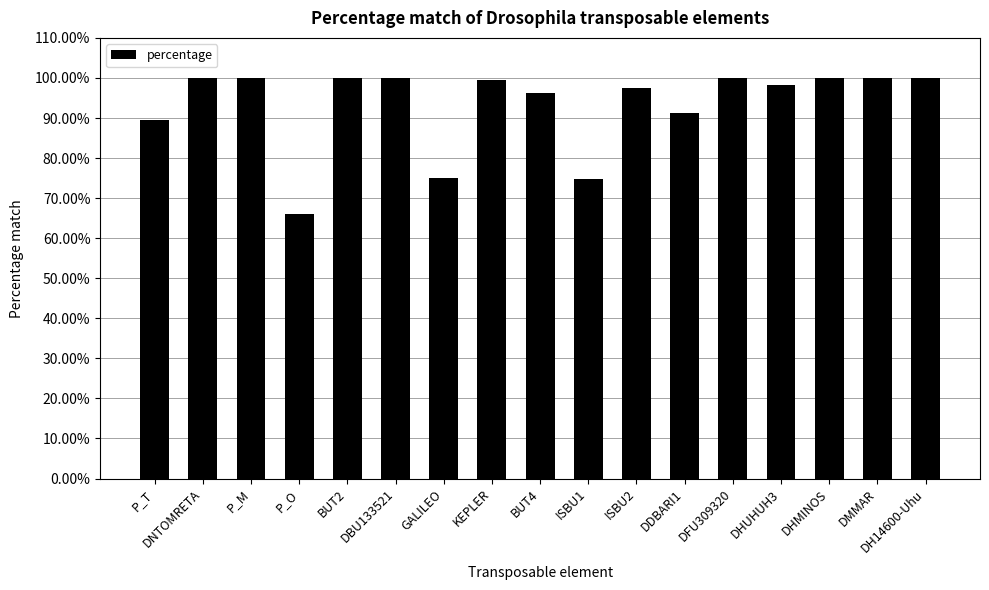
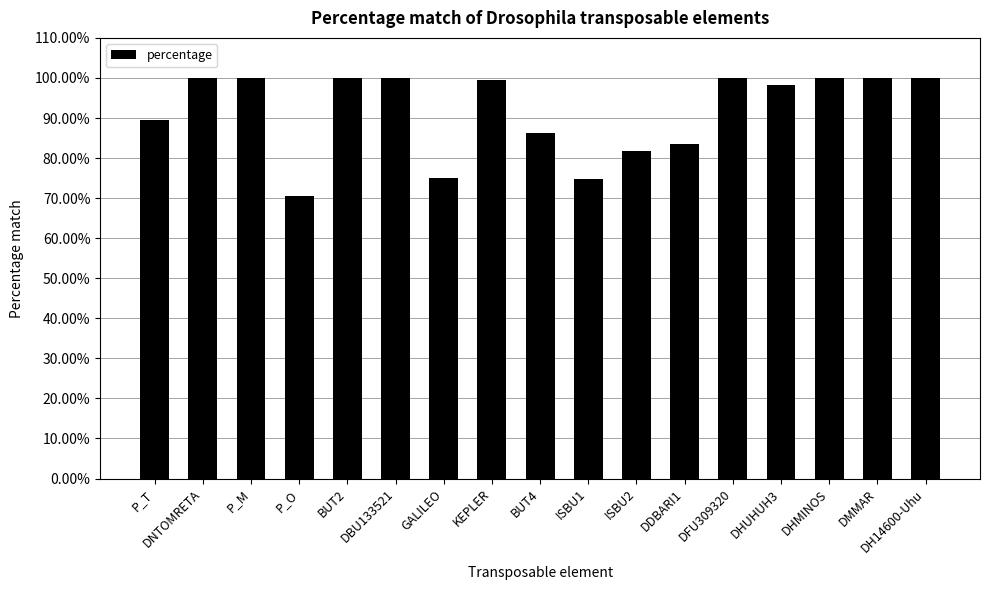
P_O: 66% -> 71%
BUT4: 96% -> 86%
ISBU2: 97% -> 82%
DDBARI1: 91% -> 83%
